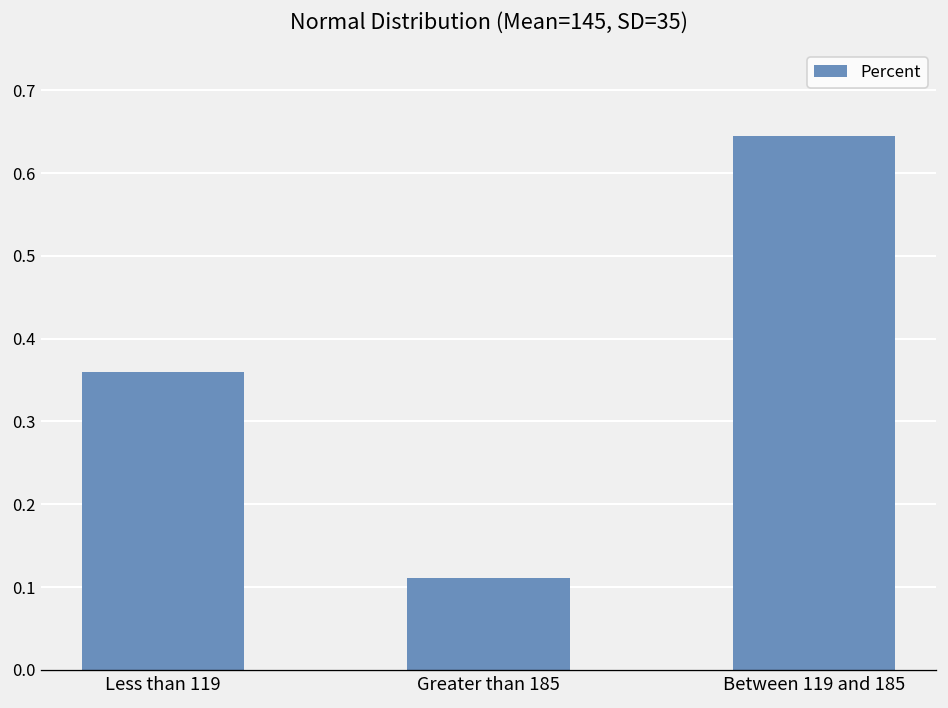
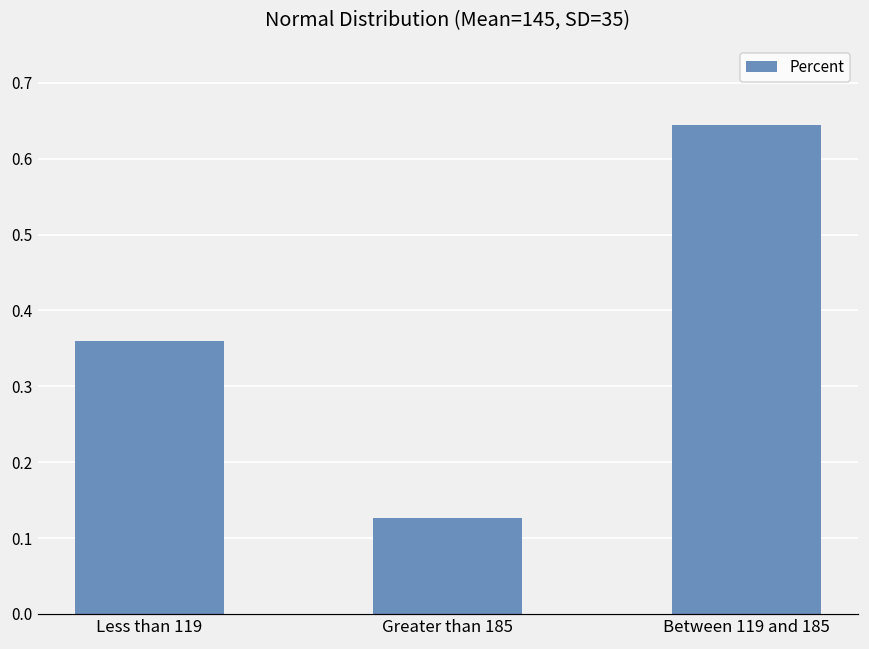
Greater than 185: 0.11 -> 0.13
